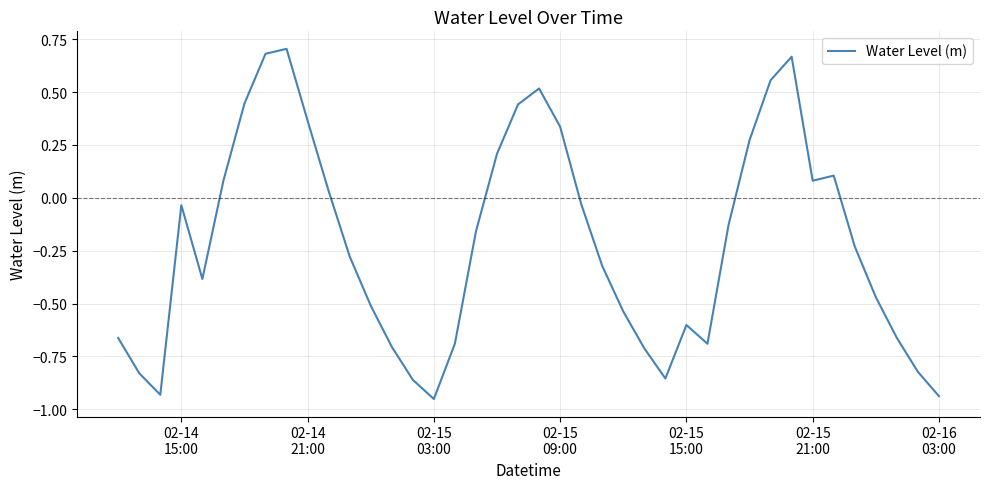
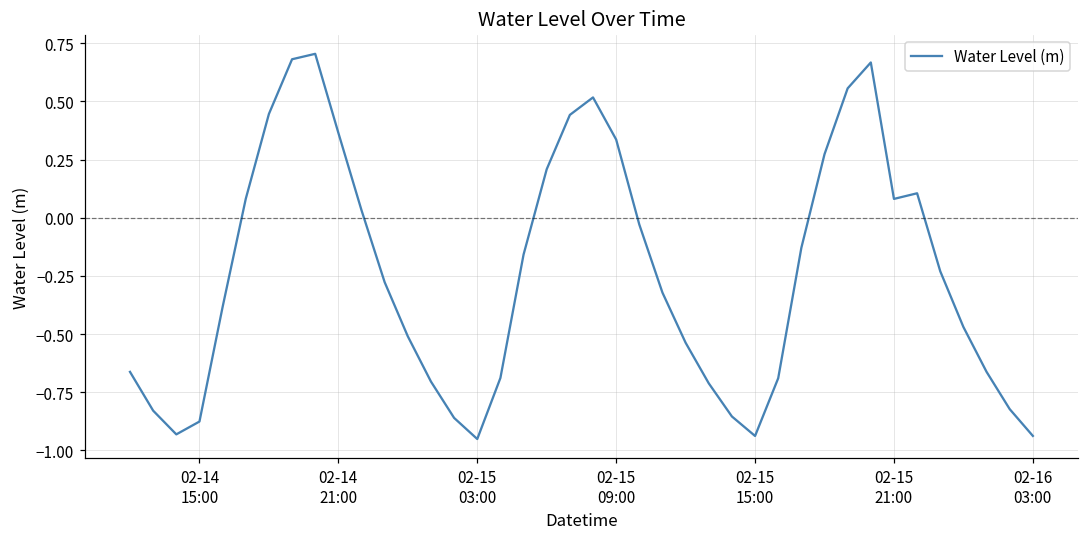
02-14 15:00: -0.03 -> -0.88
02-15 15:00: -0.60 -> -0.94
